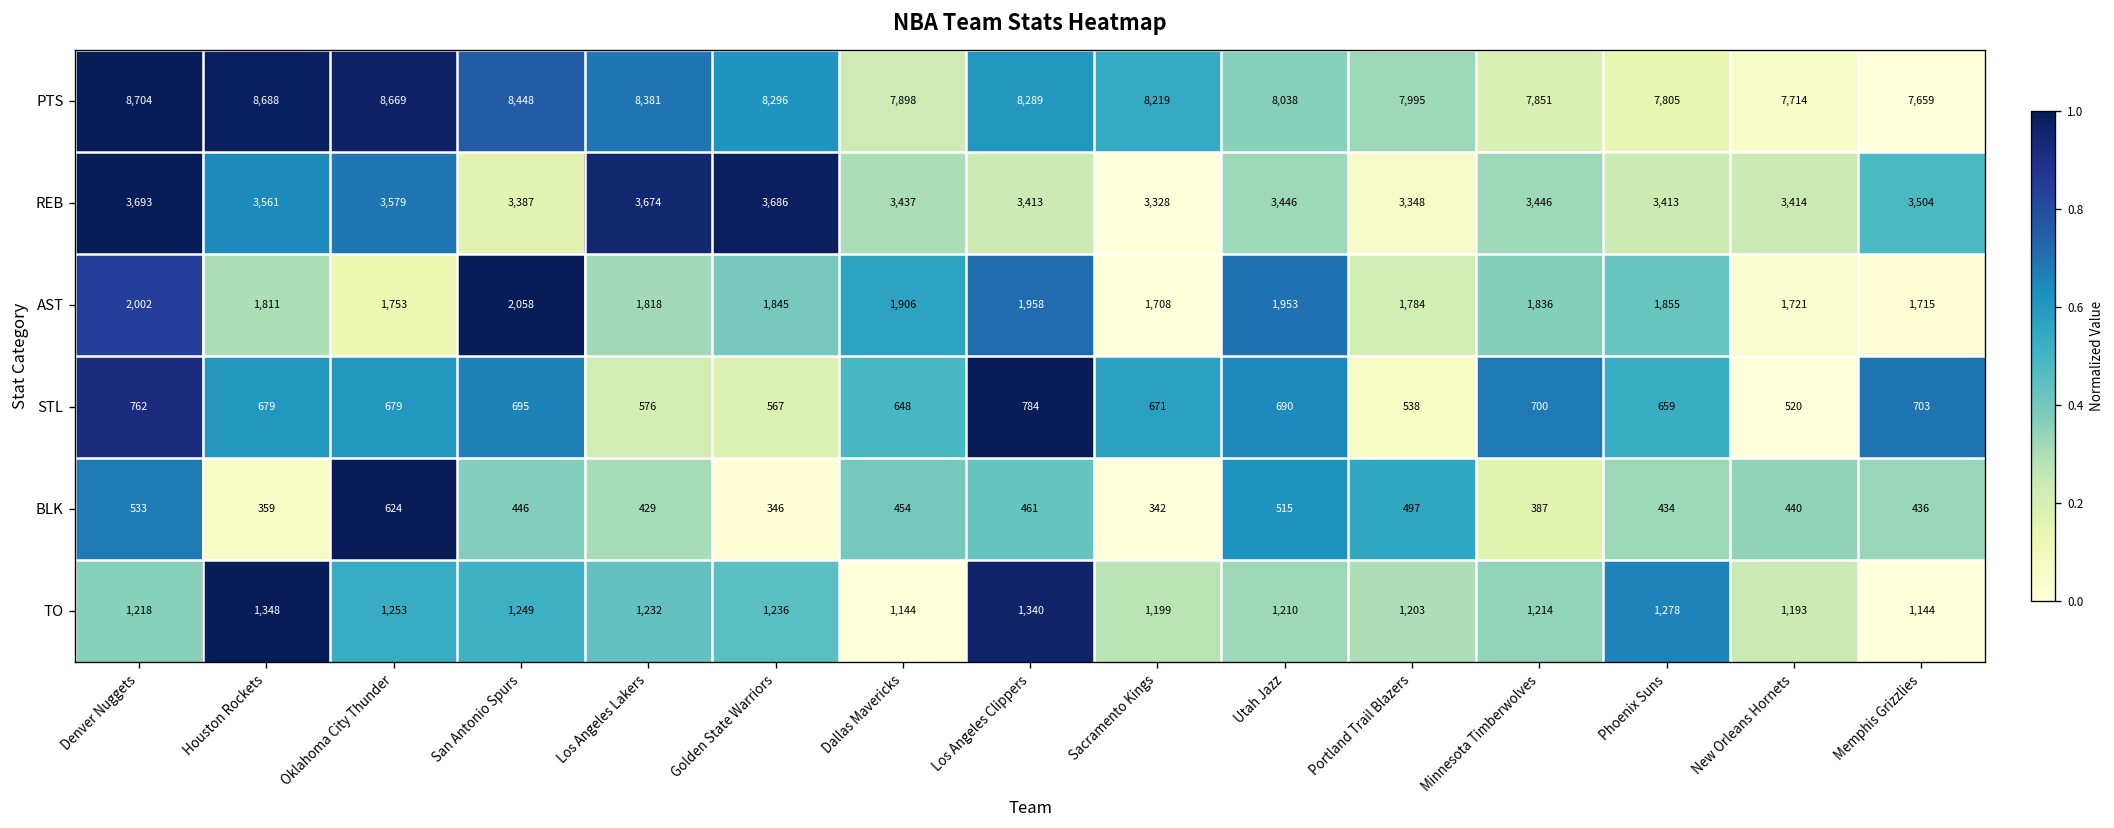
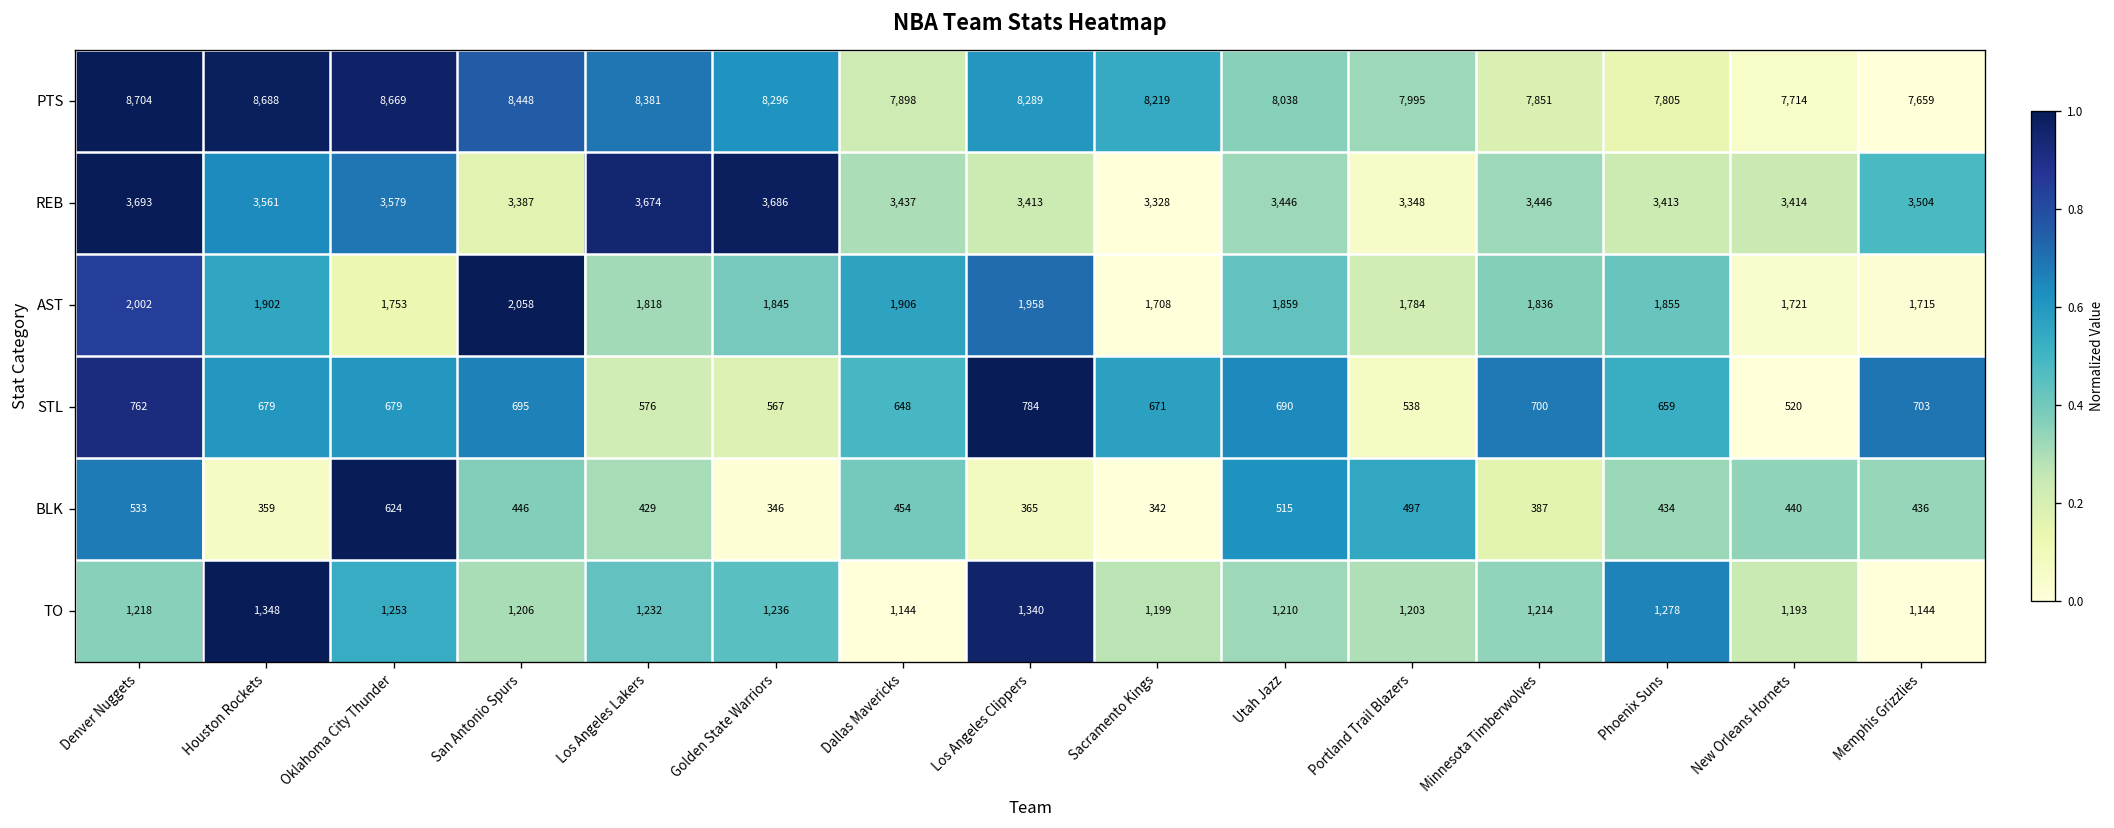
AST, Houston Rockets: 1,811 -> 1,902
AST, Utah Jazz: 1,953 -> 1,859
BLK, Los Angeles Clippers: 461 -> 365
TO, San Antonio Spurs: 1,249 -> 1,206
